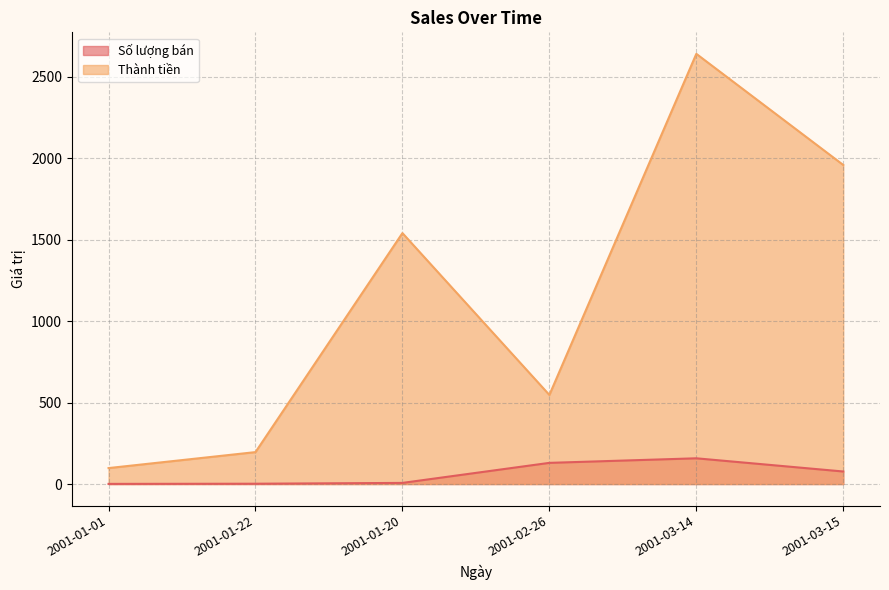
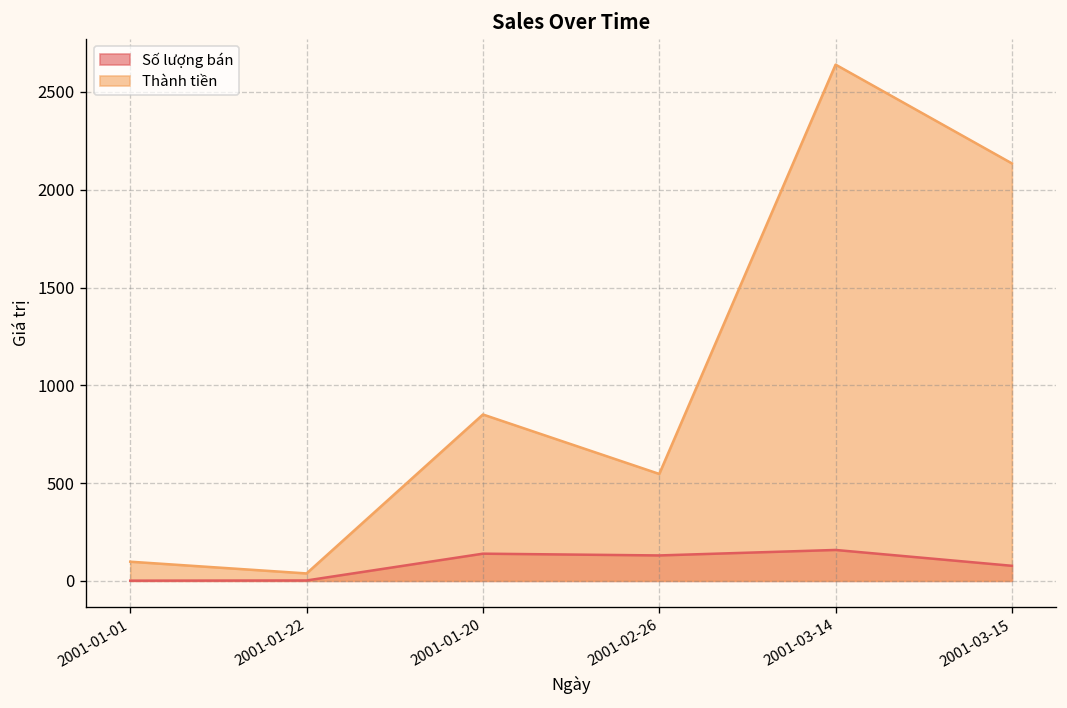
Thành tiền, 2001-01-22: 200 -> 40
Số lượng bán, 2001-01-20: 10 -> 140
Thành tiền, 2001-01-20: 1540 -> 850
Thành tiền, 2001-03-15: 1960 -> 2130
